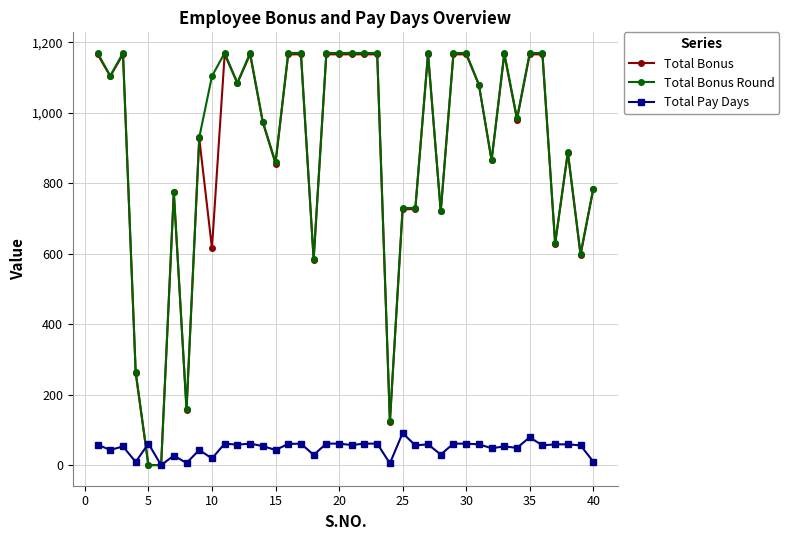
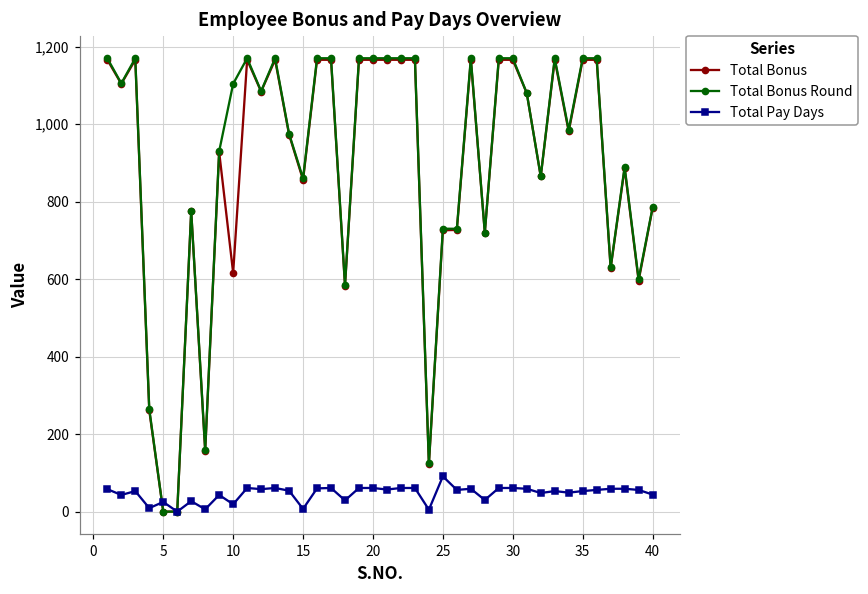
Total Pay Days, 5: 60 -> 30
Total Pay Days, 15: 40 -> 10
Total Pay Days, 35: 80 -> 50
Total Pay Days, 40: 10 -> 40
